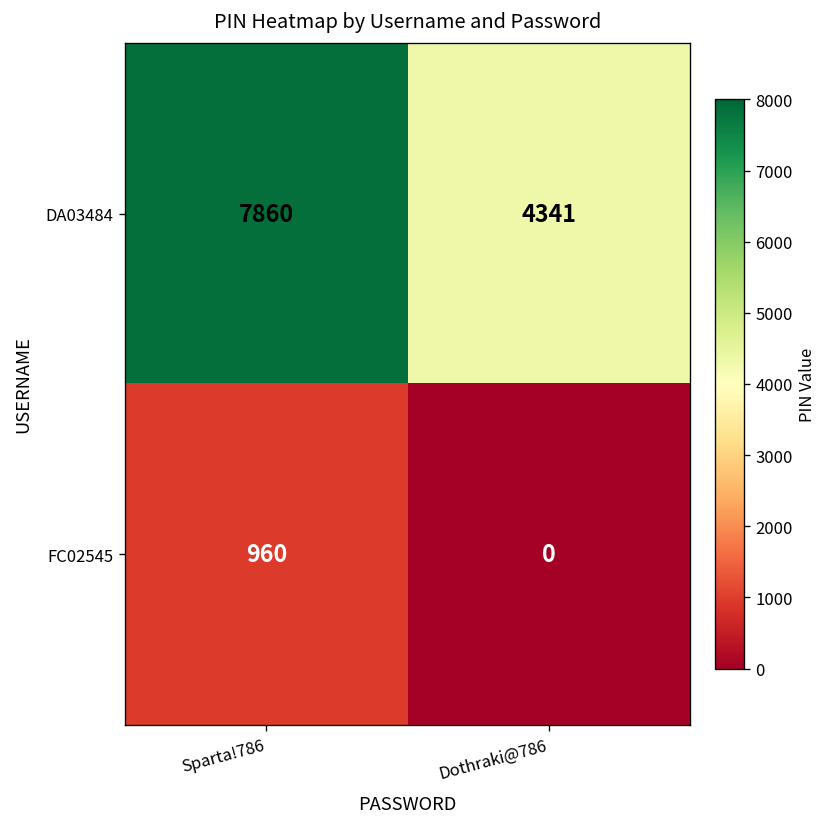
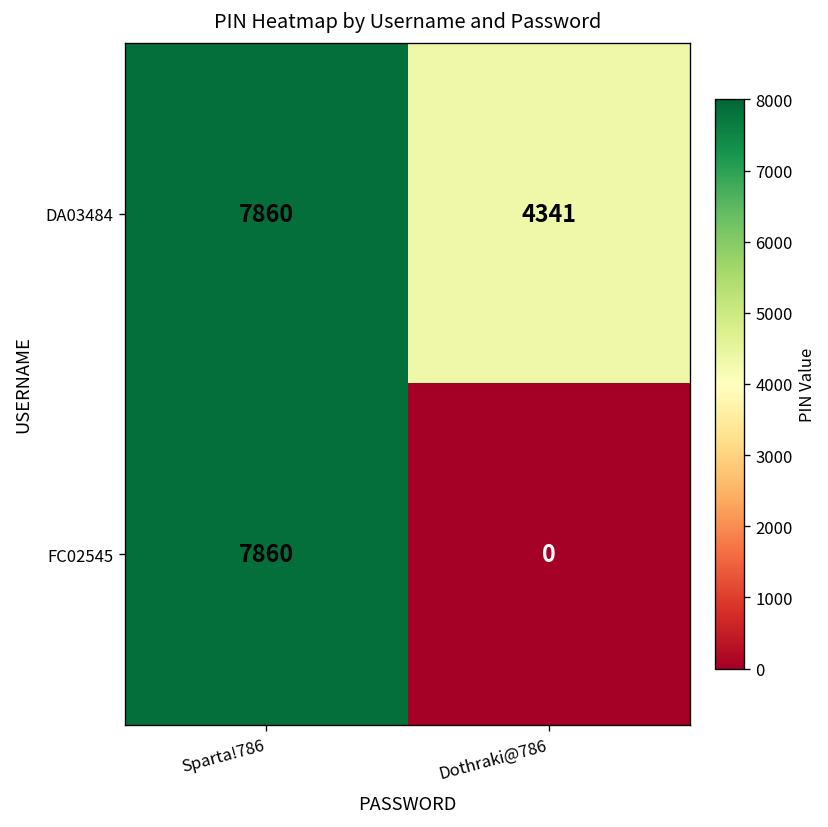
FC02545, Sparta!786: 960 -> 7860
